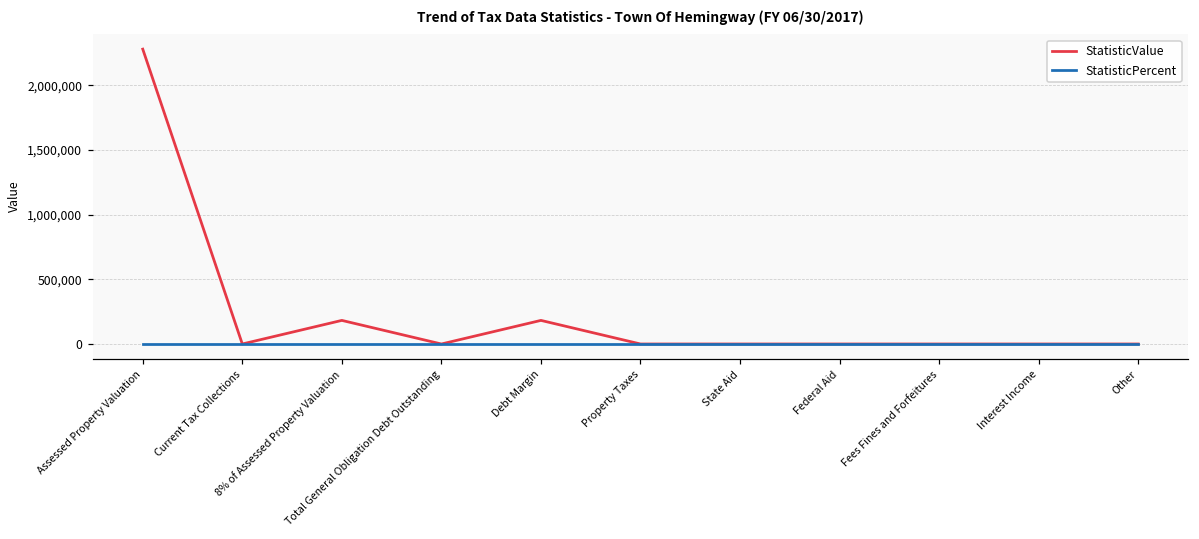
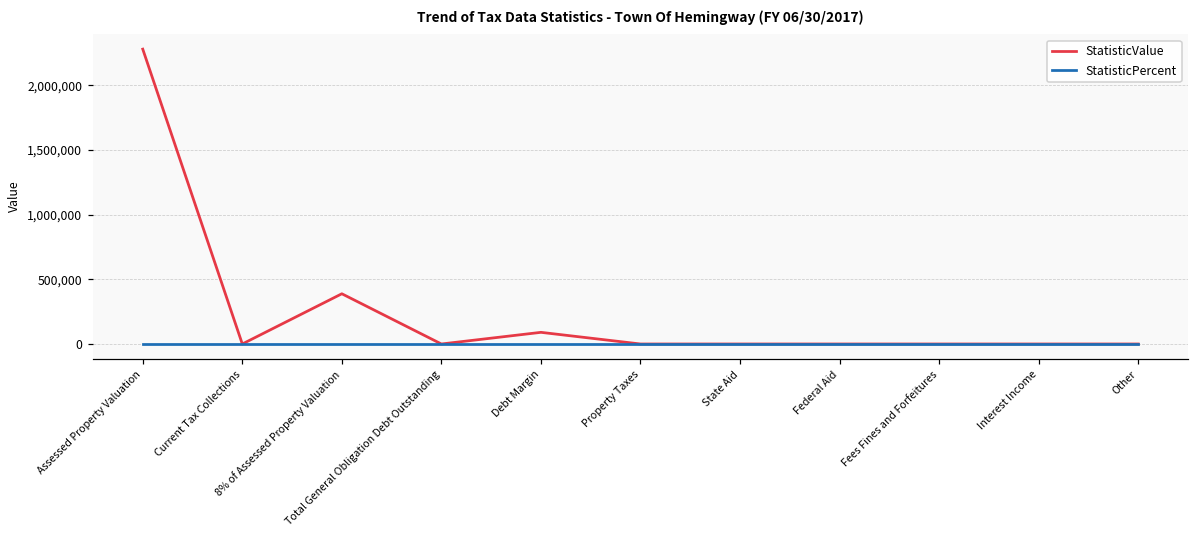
StatisticValue, 8% of Assessed Property Valuation: 180,000 -> 390,000
StatisticValue, Debt Margin: 180,000 -> 90,000
